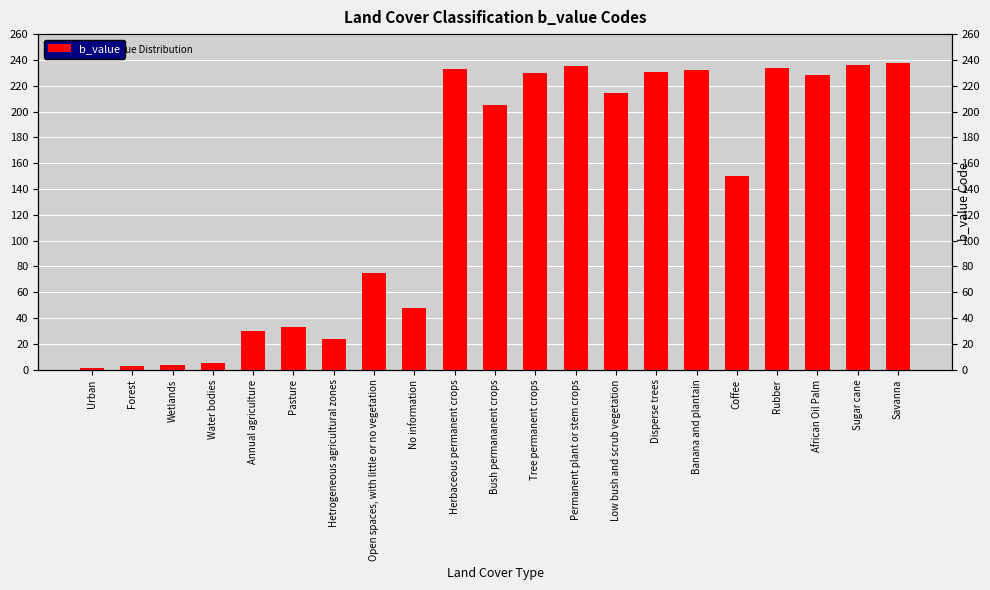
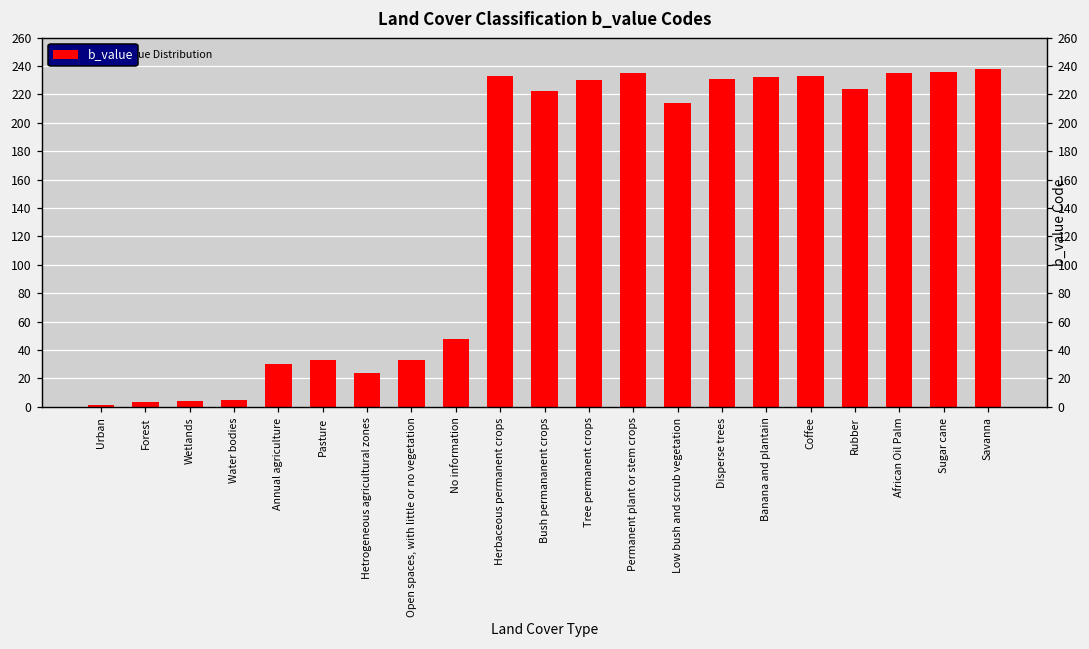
Open spaces, with little or no vegetation: 75 -> 33
Bush permananent crops: 205 -> 222
Coffee: 150 -> 233
Rubber: 234 -> 224
African Oil Palm: 228 -> 235
